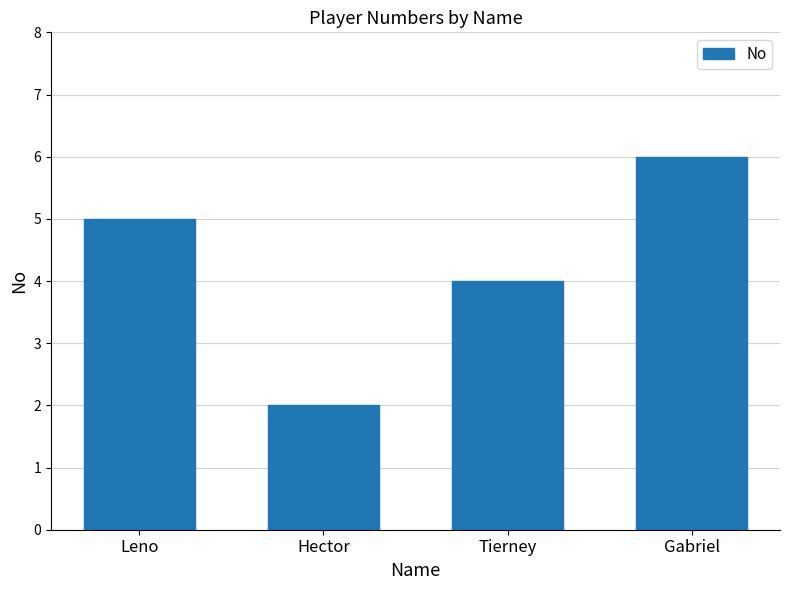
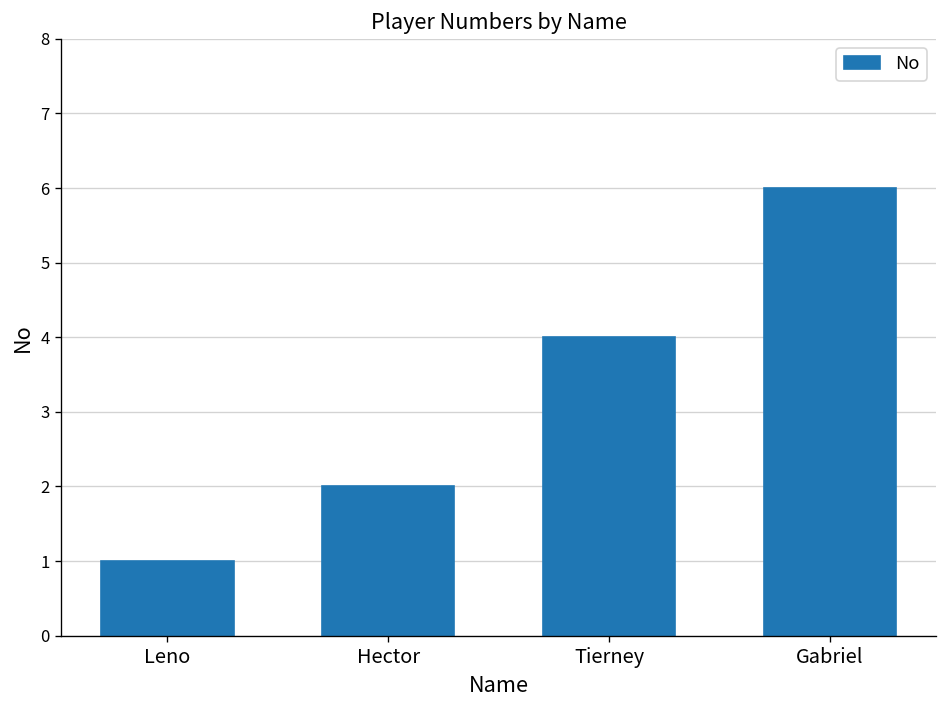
Leno: 5 -> 1
